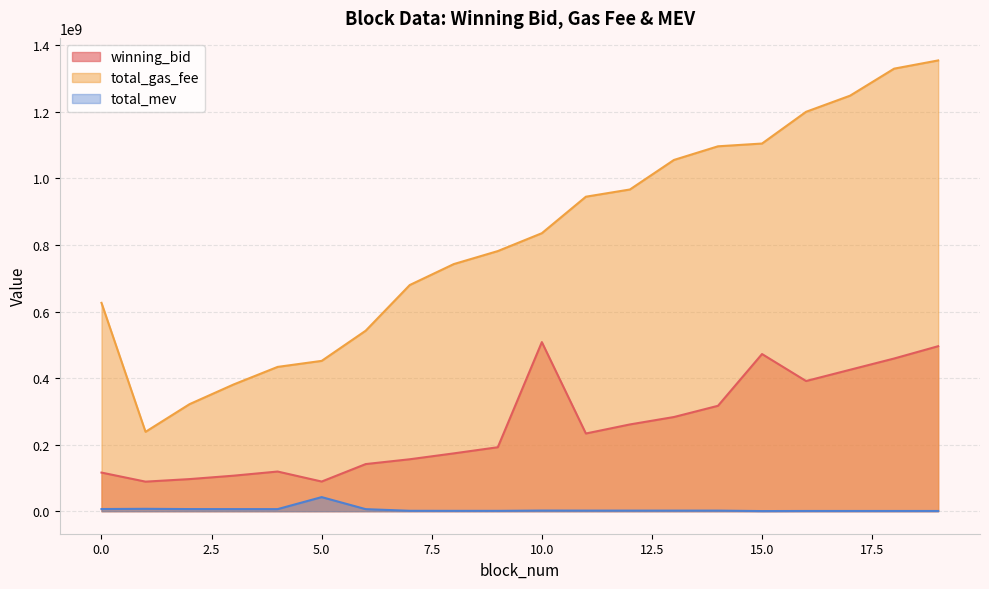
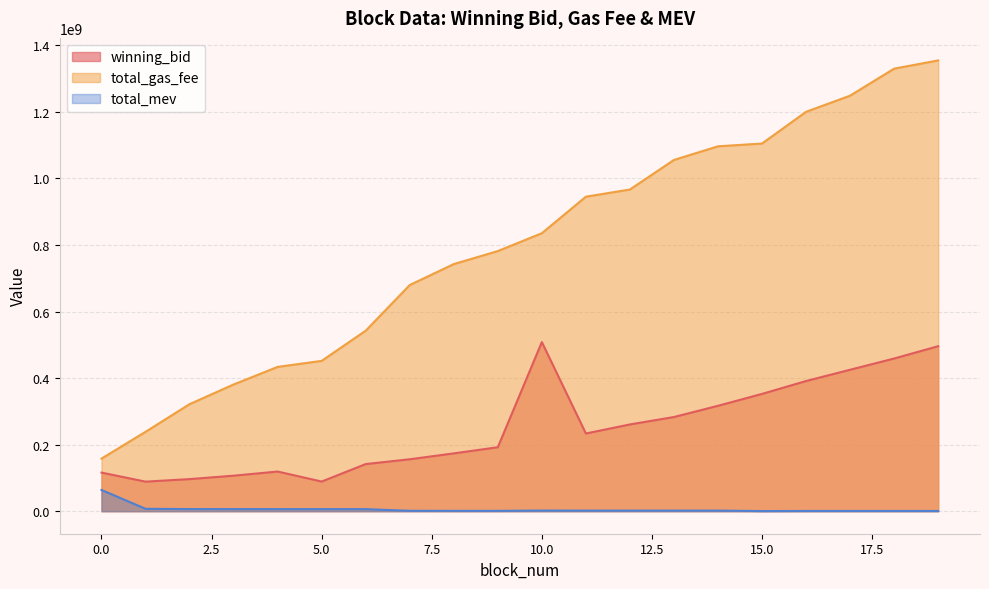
total_gas_fee, 0.0: 630000000 -> 160000000
total_mev, 0.0: 10000000 -> 60000000
total_mev, 5.0: 40000000 -> 10000000
winning_bid, 15.0: 470000000 -> 350000000
